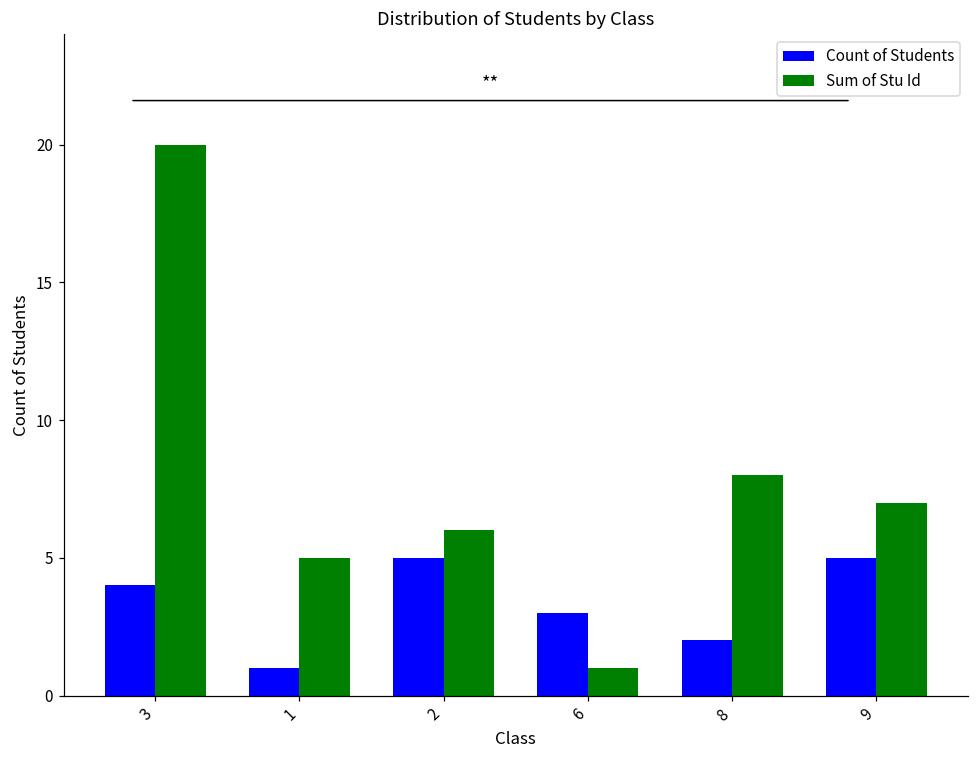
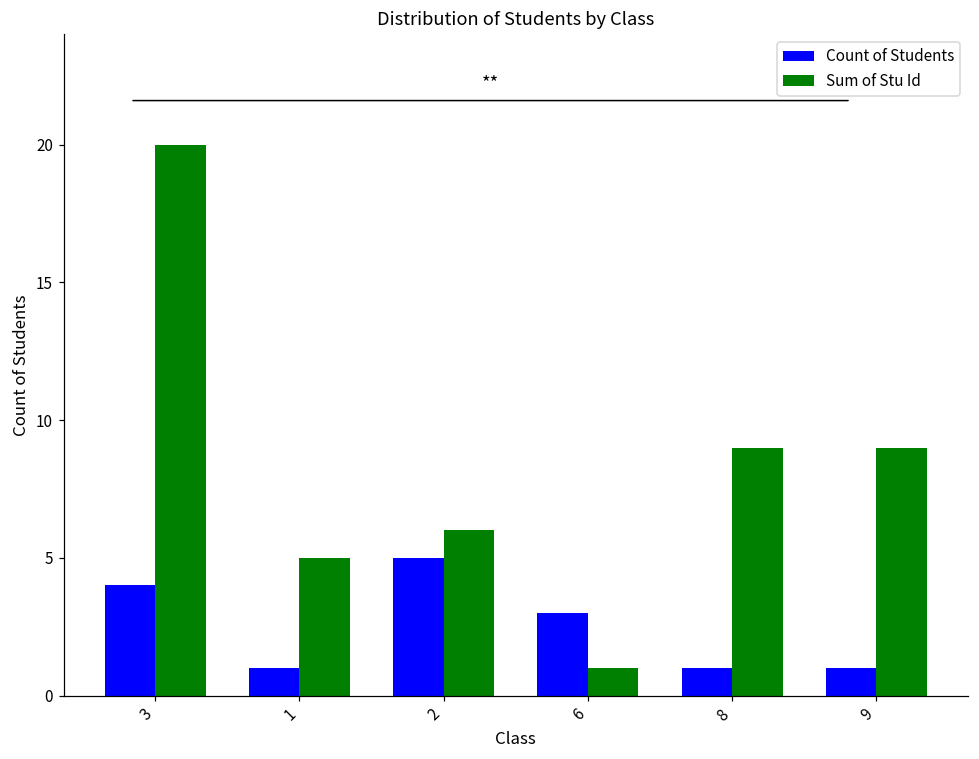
Count of Students, 8: 2 -> 1
Sum of Stu Id, 8: 8 -> 9
Count of Students, 9: 5 -> 1
Sum of Stu Id, 9: 7 -> 9
